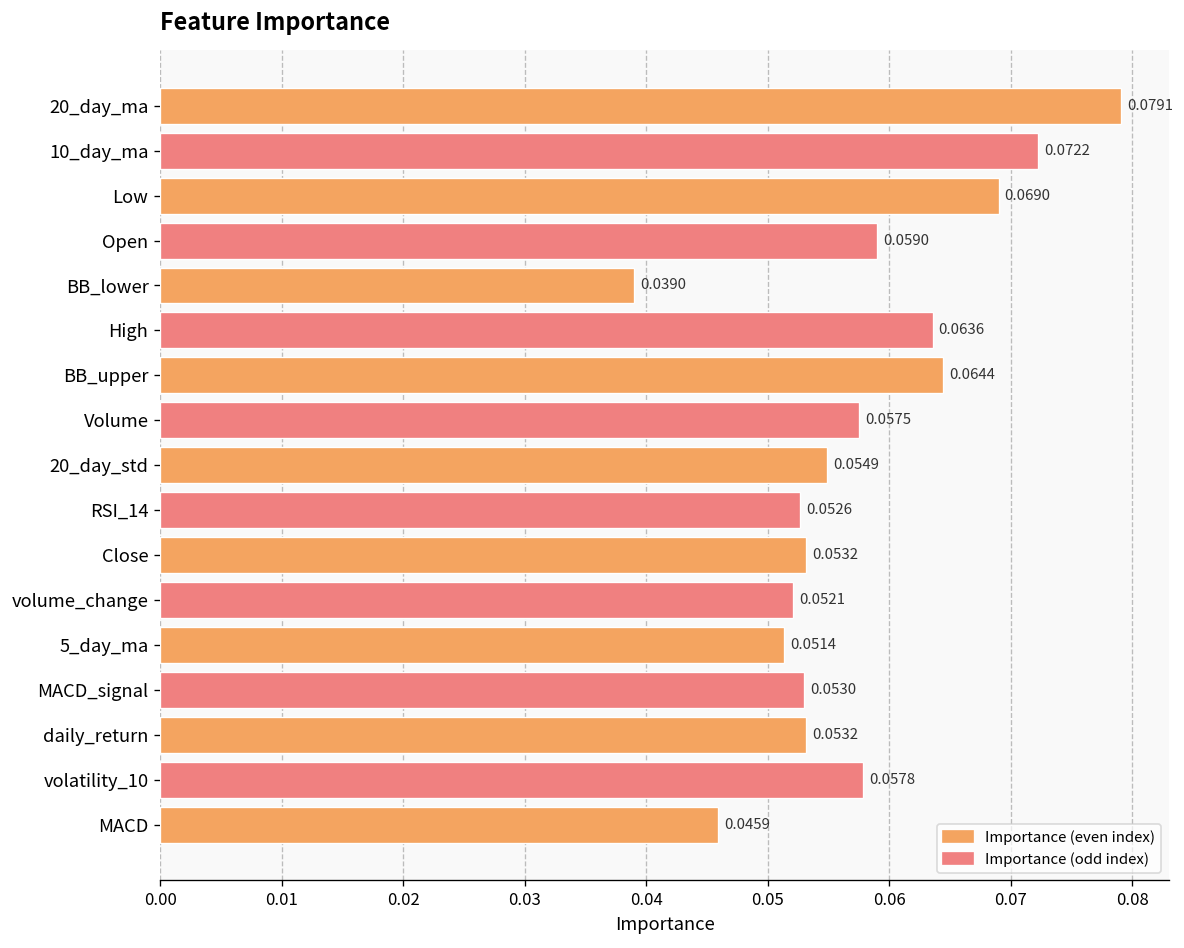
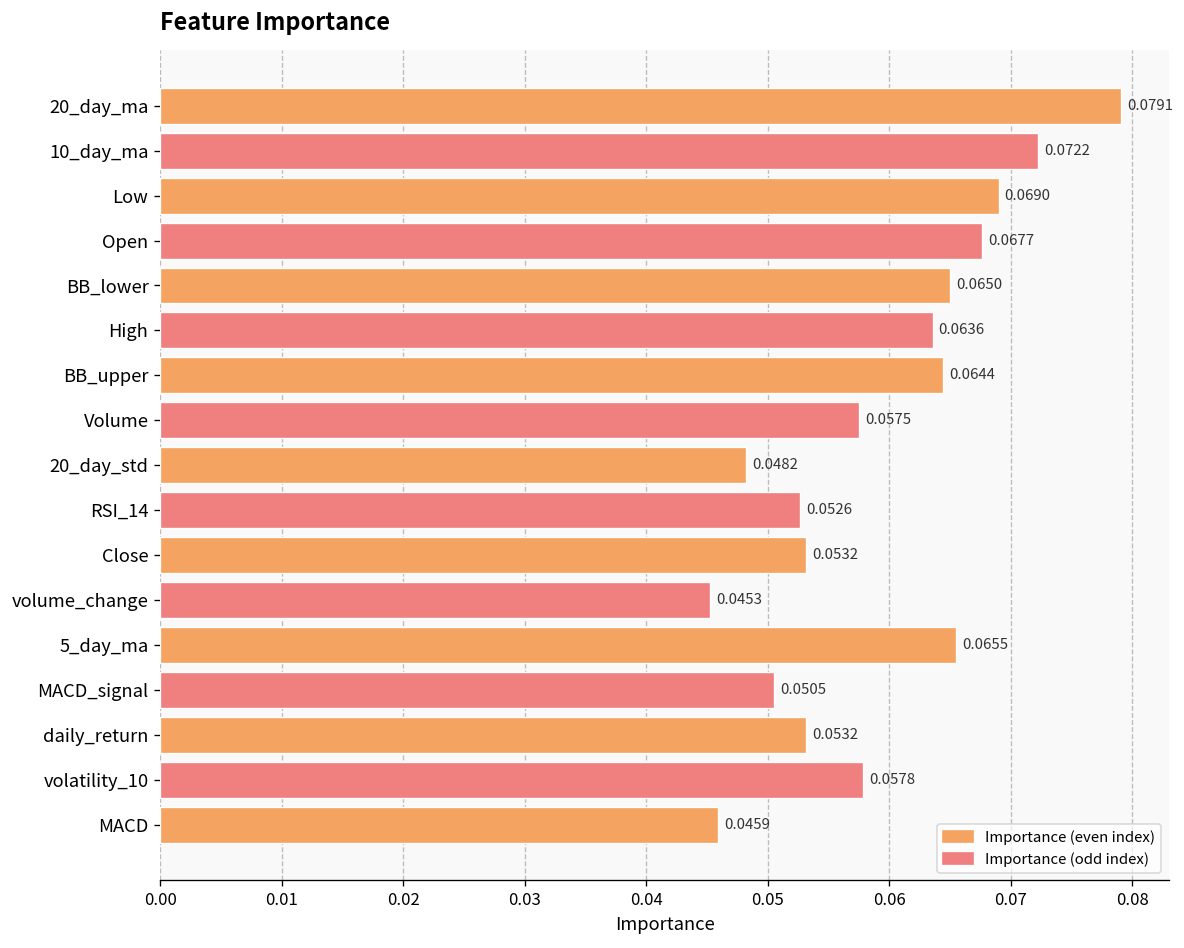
Open: 0.0590 -> 0.0677
BB_lower: 0.0390 -> 0.0650
20_day_std: 0.0549 -> 0.0482
volume_change: 0.0521 -> 0.0453
5_day_ma: 0.0514 -> 0.0655
MACD_signal: 0.0530 -> 0.0505
